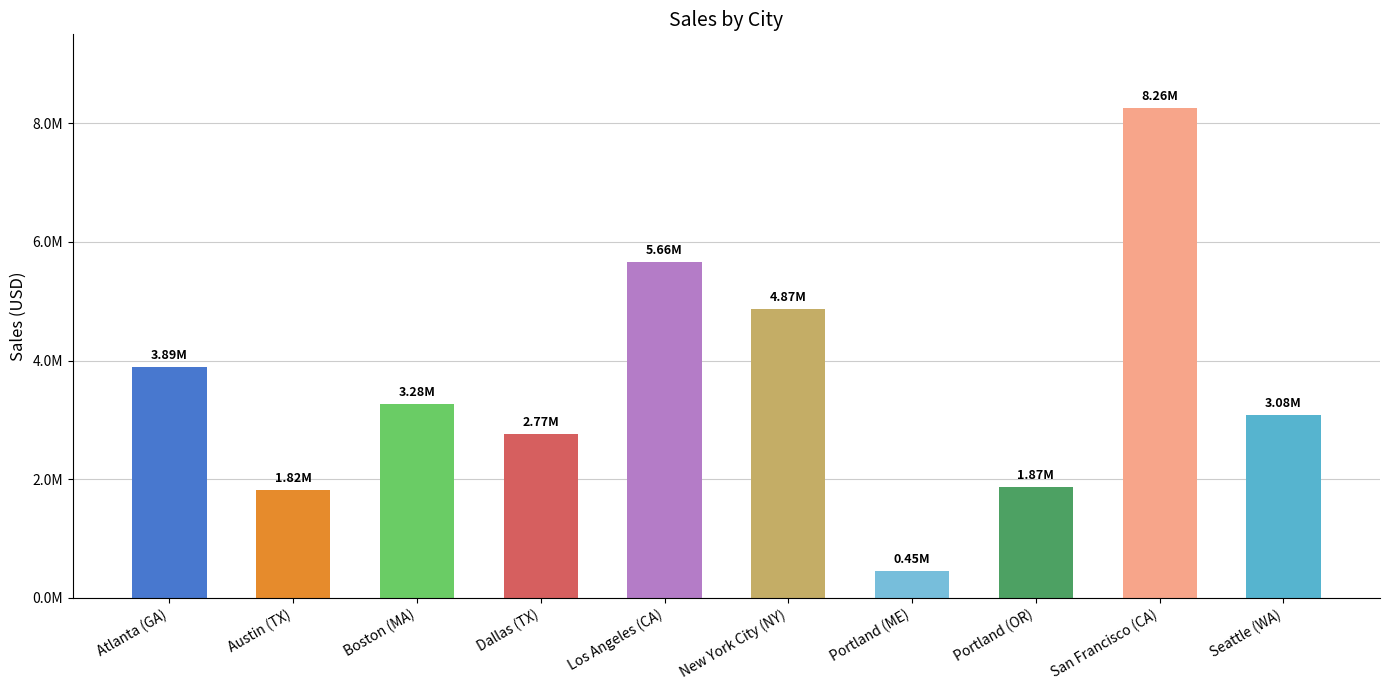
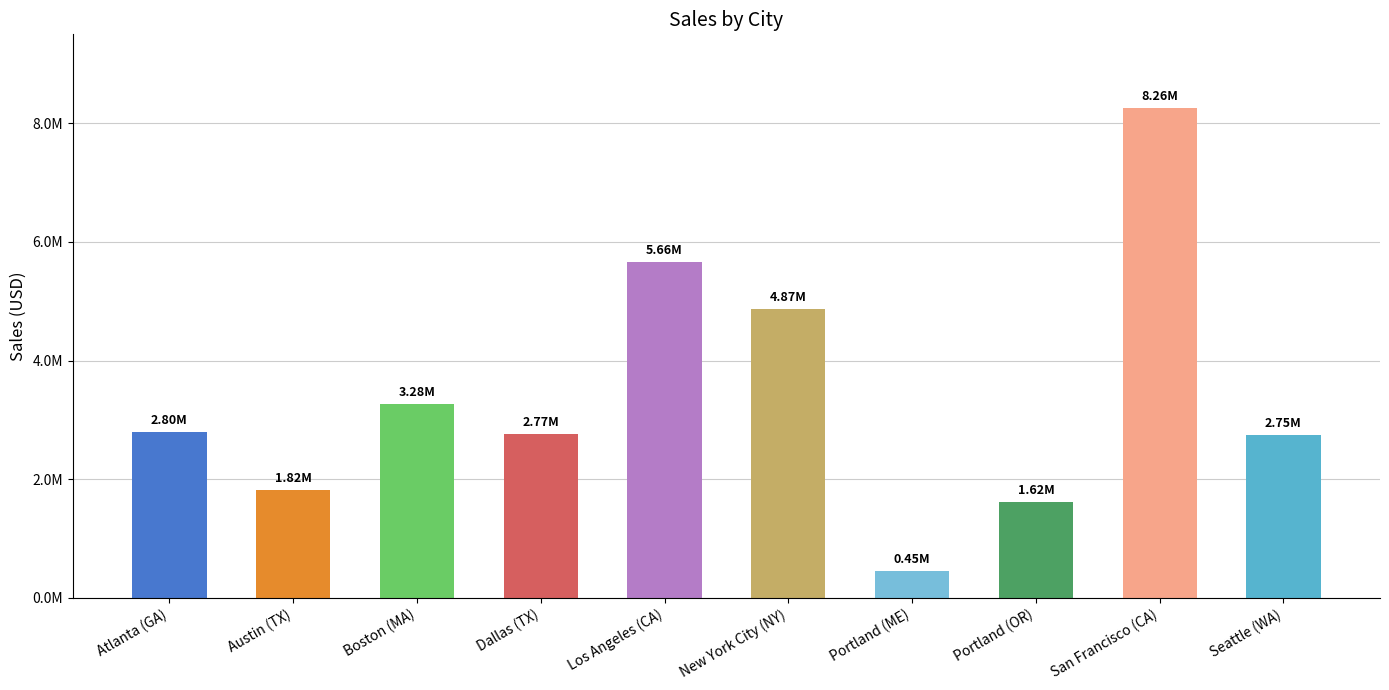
Atlanta (GA): 3.89M -> 2.80M
Portland (OR): 1.87M -> 1.62M
Seattle (WA): 3.08M -> 2.75M
